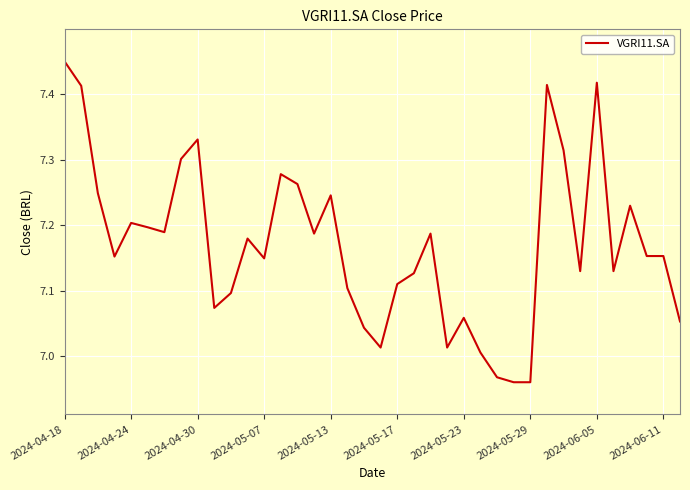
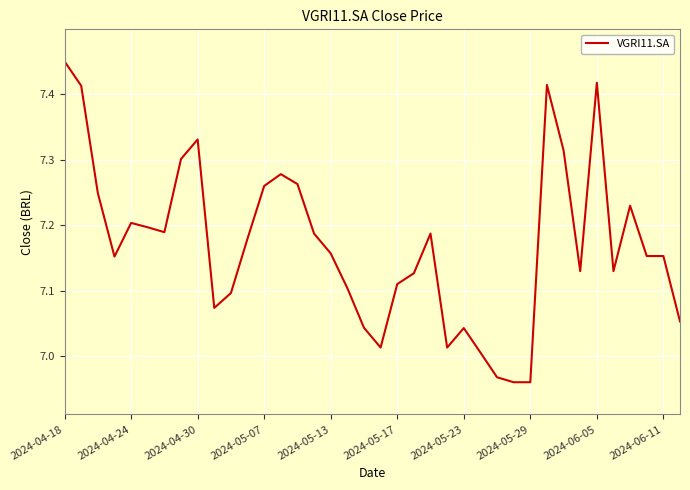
2024-05-07: 7.15 -> 7.26
2024-05-13: 7.25 -> 7.16
2024-05-23: 7.06 -> 7.04
